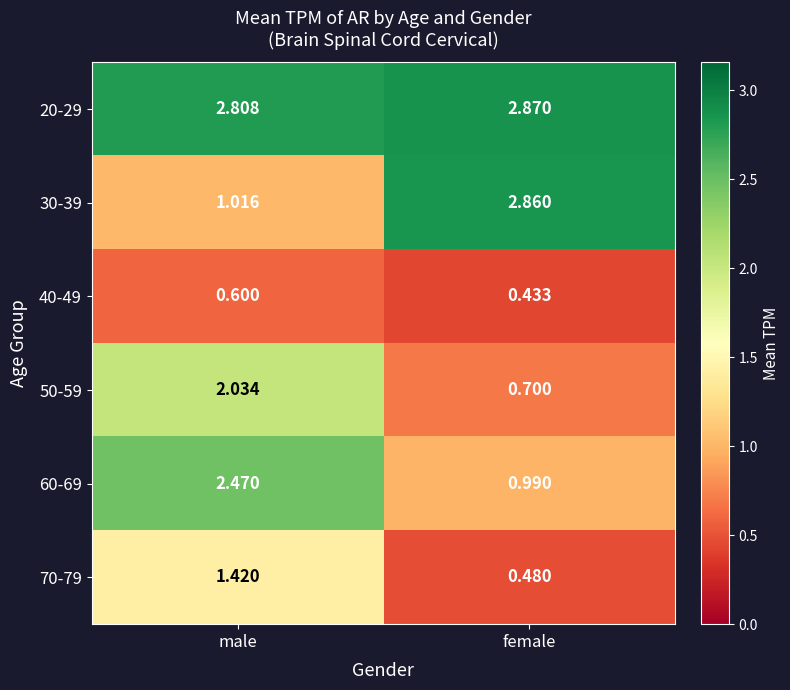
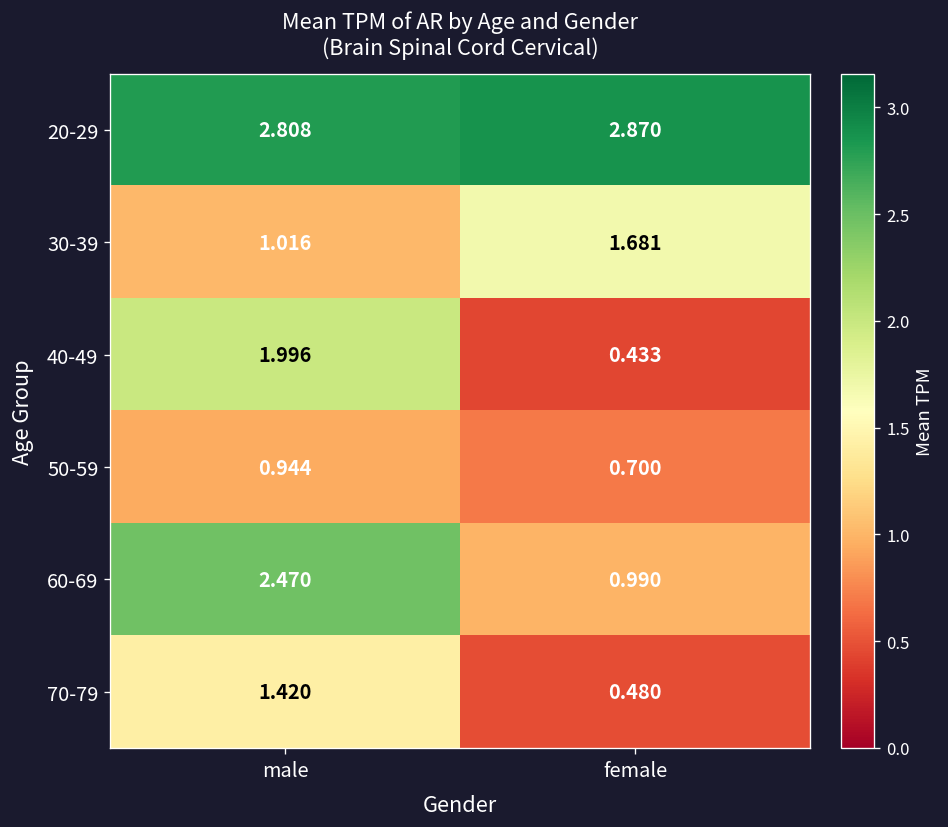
30-39, female: 2.860 -> 1.681
40-49, male: 0.600 -> 1.996
50-59, male: 2.034 -> 0.944
